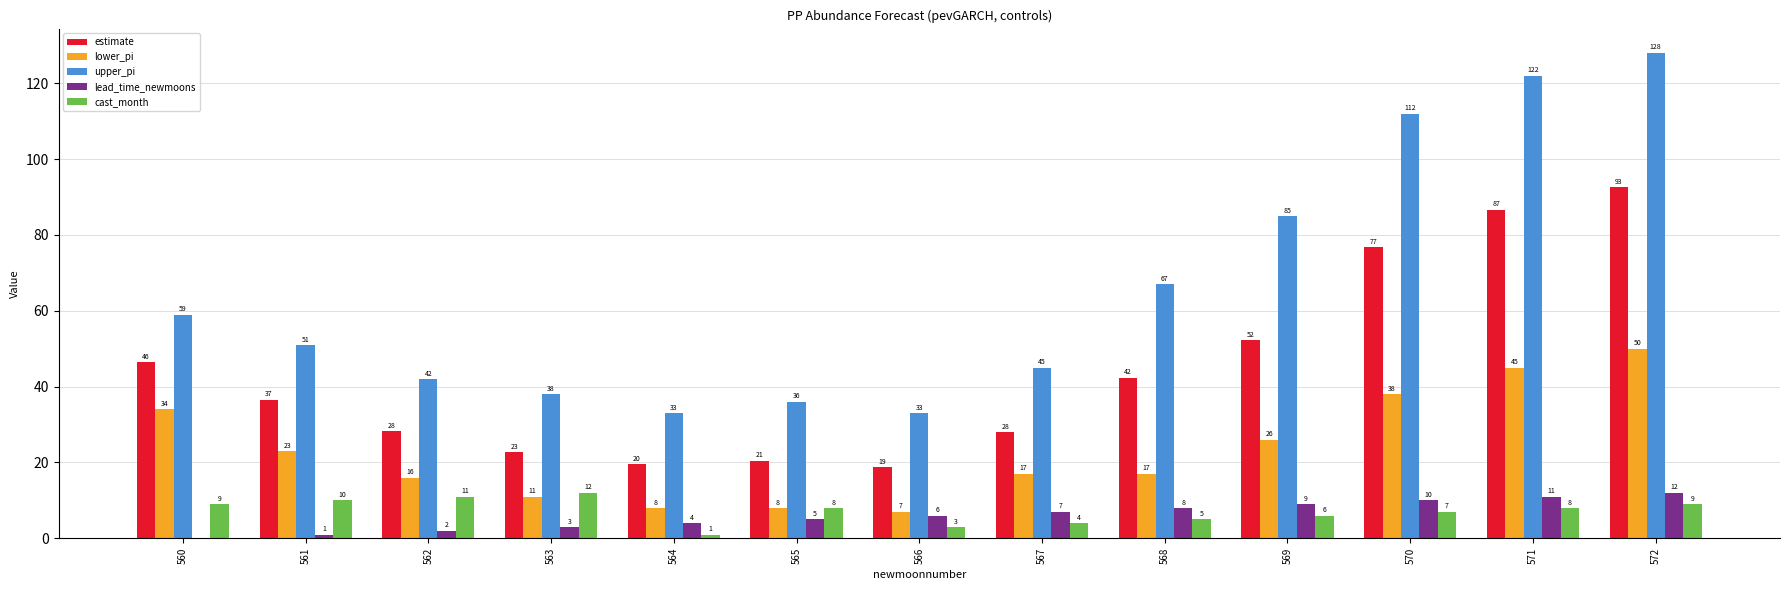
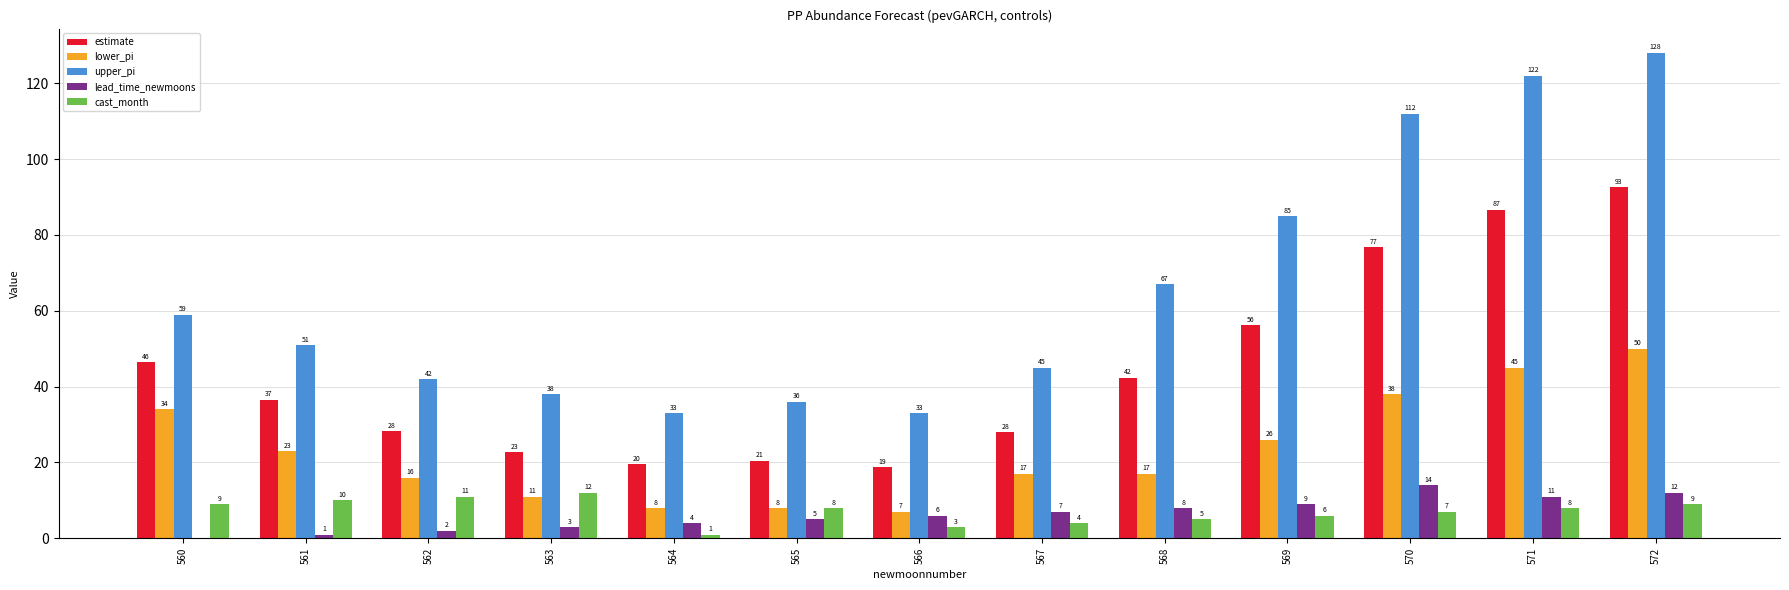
estimate, 569: 52 -> 56
lead_time_newmoons, 570: 10 -> 14
